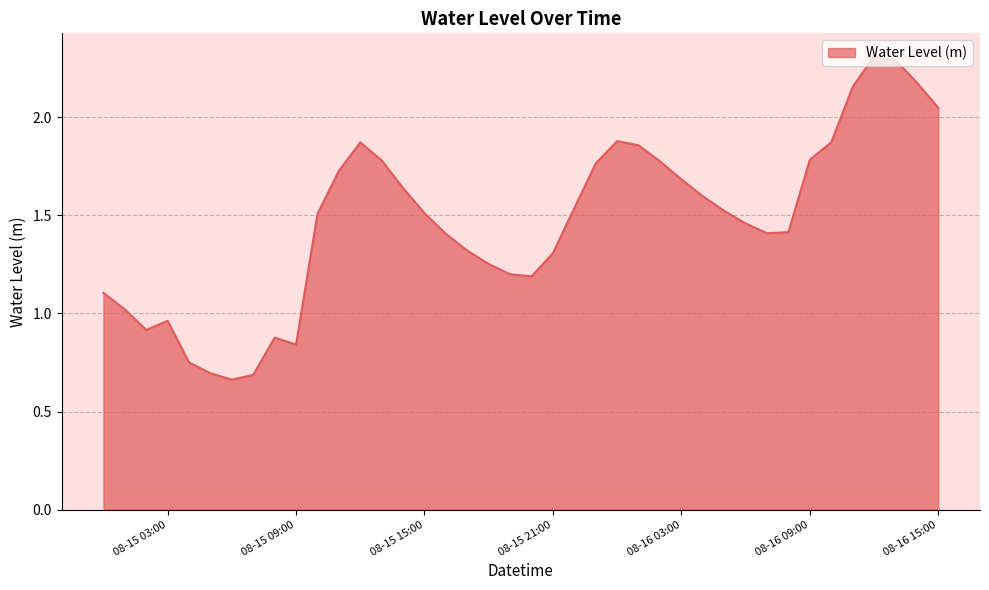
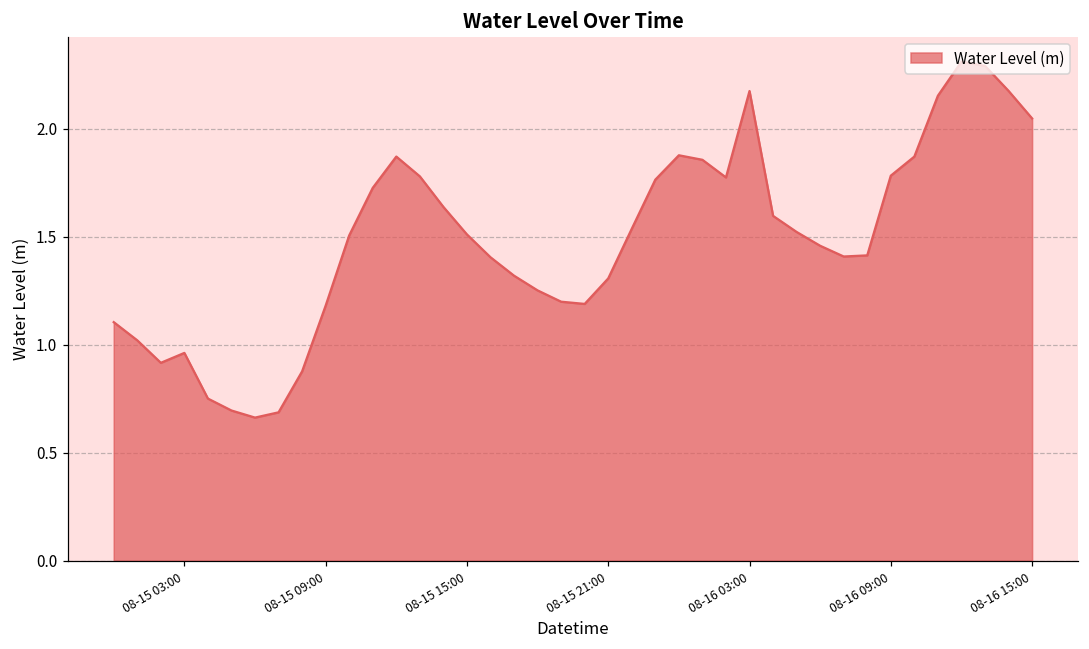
08-15 09:00: 0.84 -> 1.18
08-16 03:00: 1.68 -> 2.17
